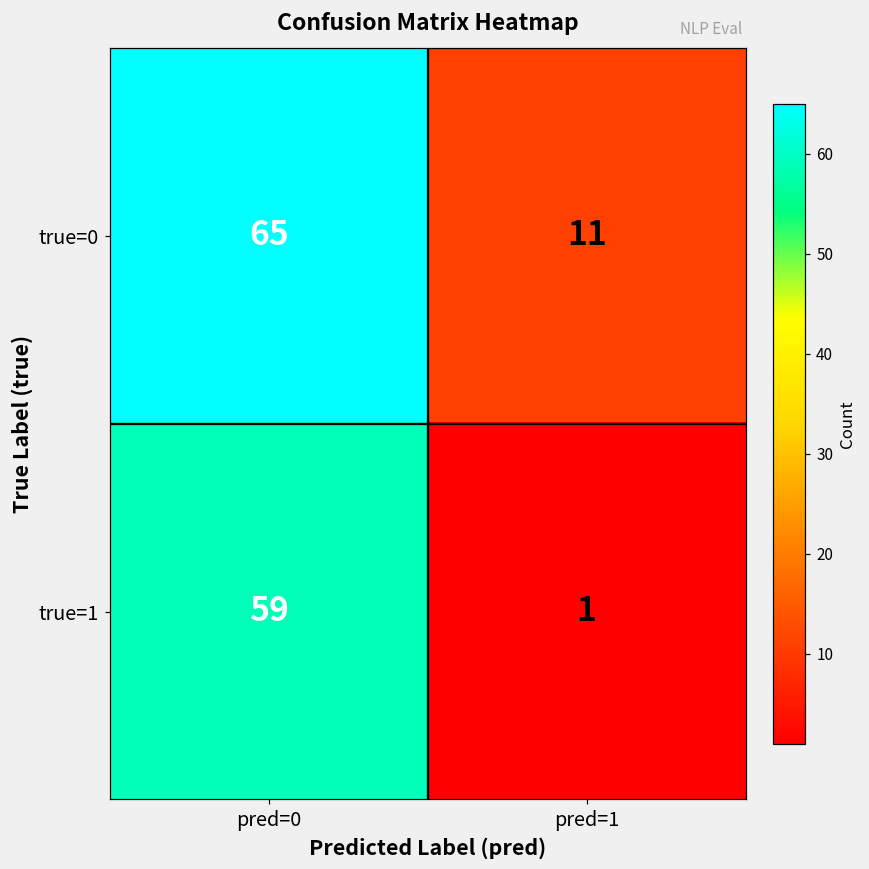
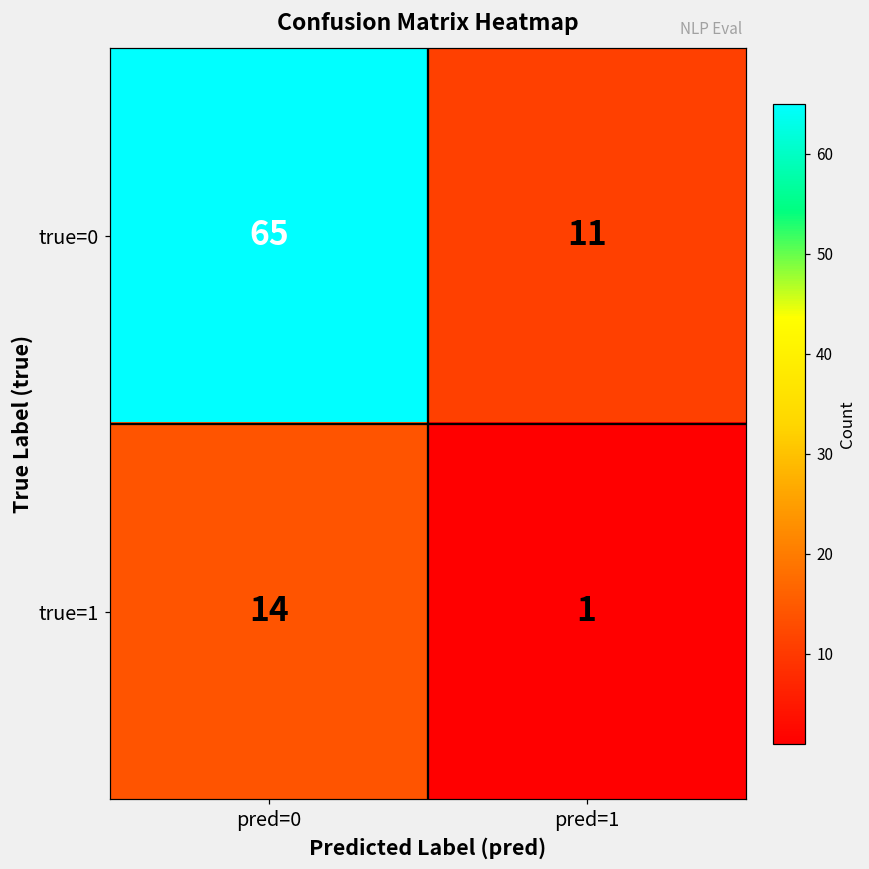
true=1, pred=0: 59 -> 14
